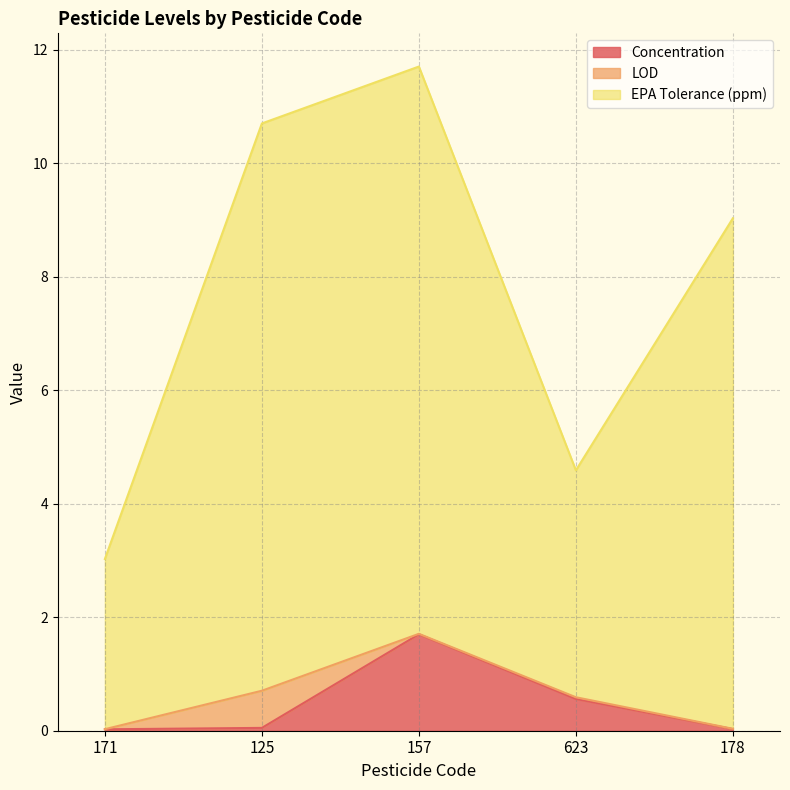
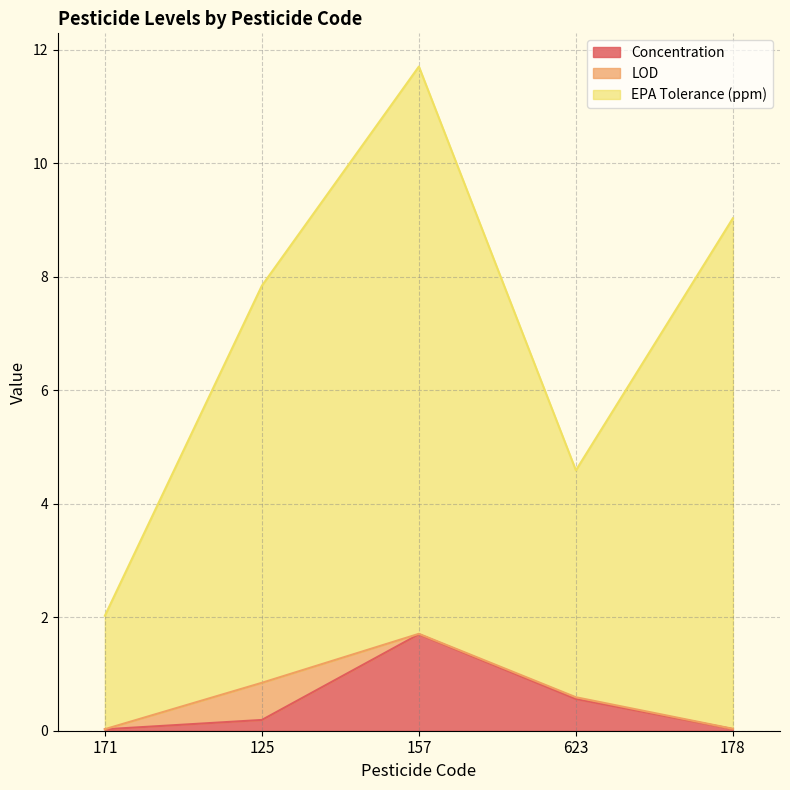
EPA Tolerance (ppm), 171: 3 -> 2
Concentration, 125: 0.1 -> 0.2
EPA Tolerance (ppm), 125: 10 -> 7
